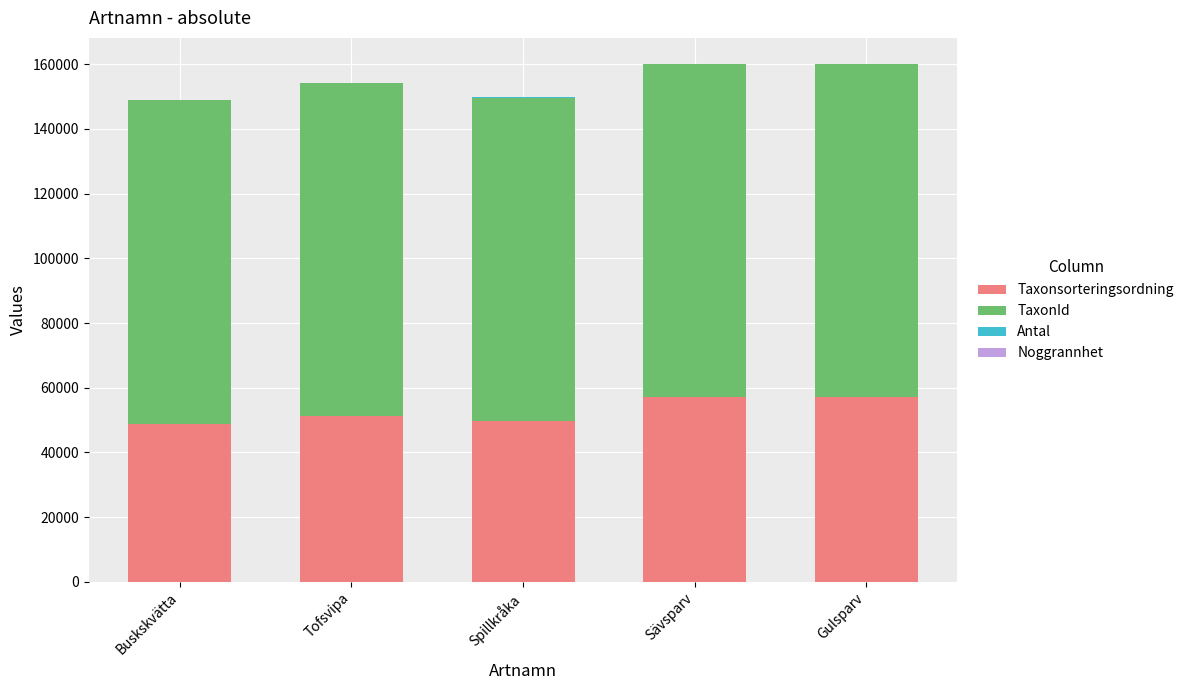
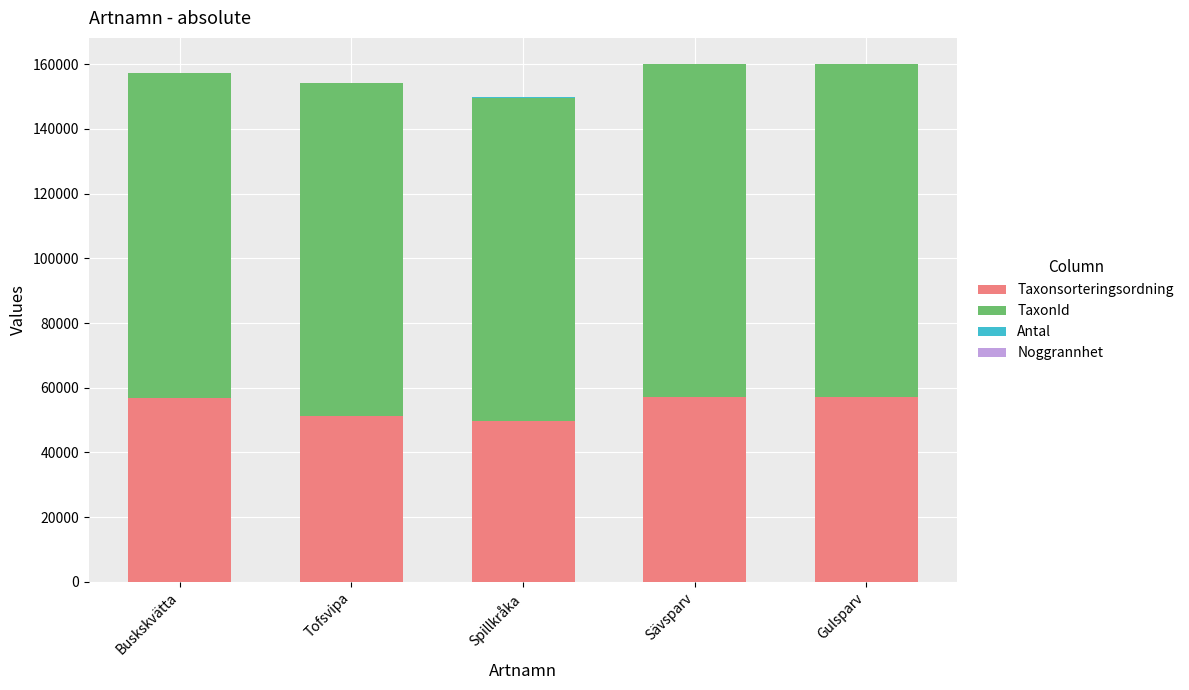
Taxonsorteringsordning, Buskskvätta: 49000 -> 57000
